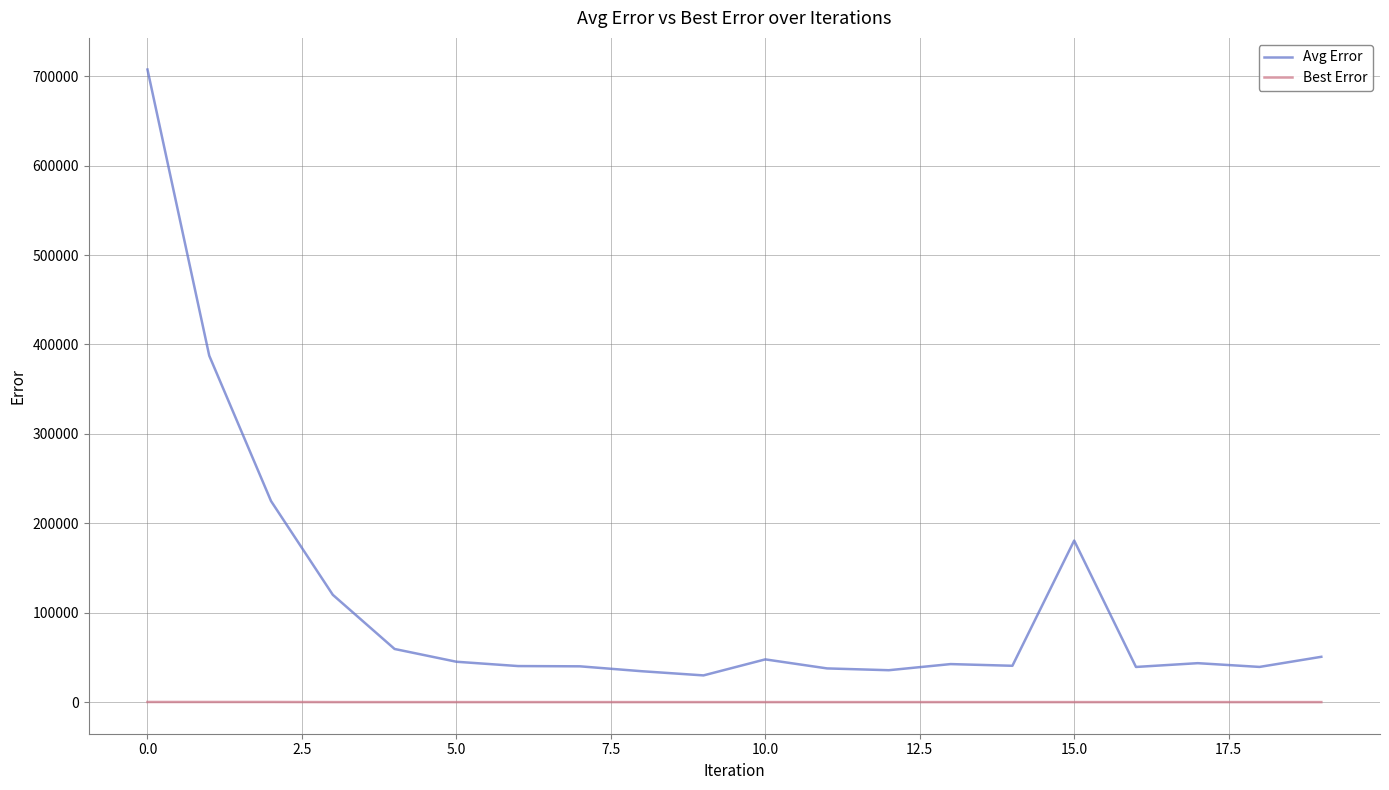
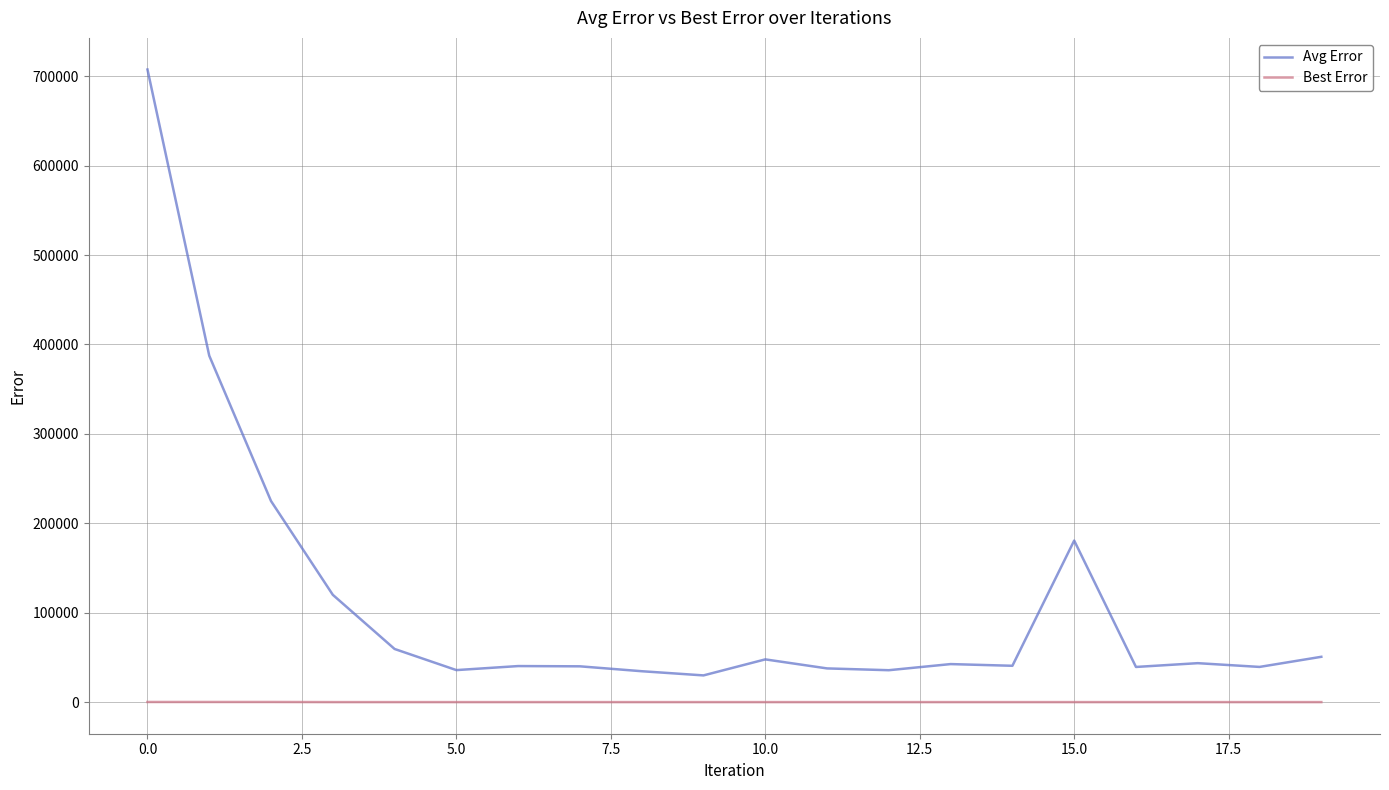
Avg Error, 5.0: 50000 -> 40000
